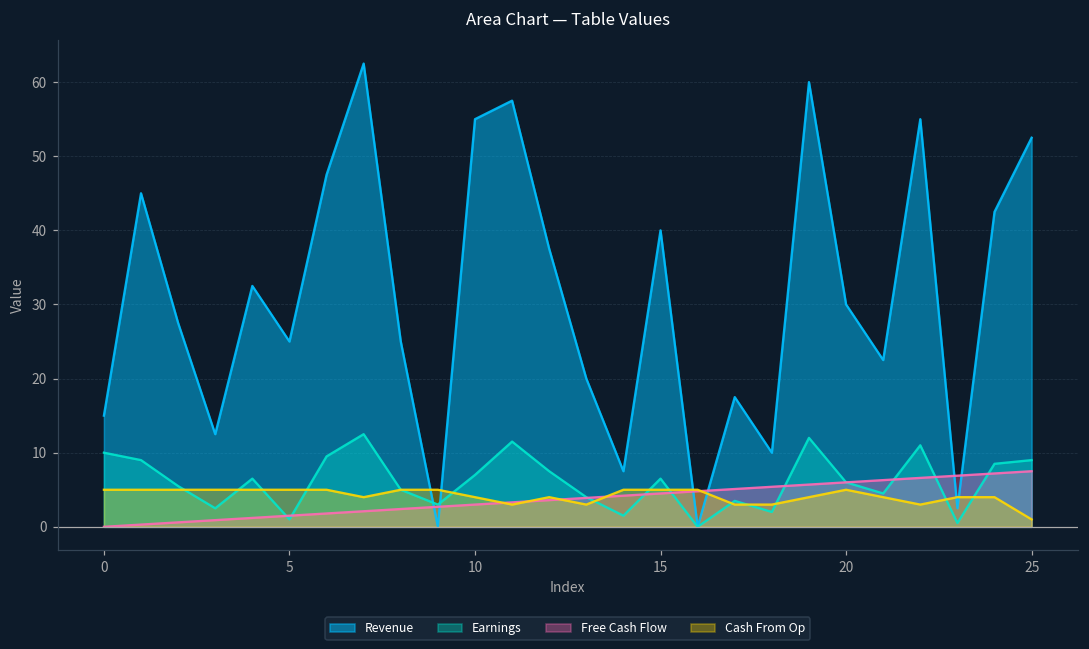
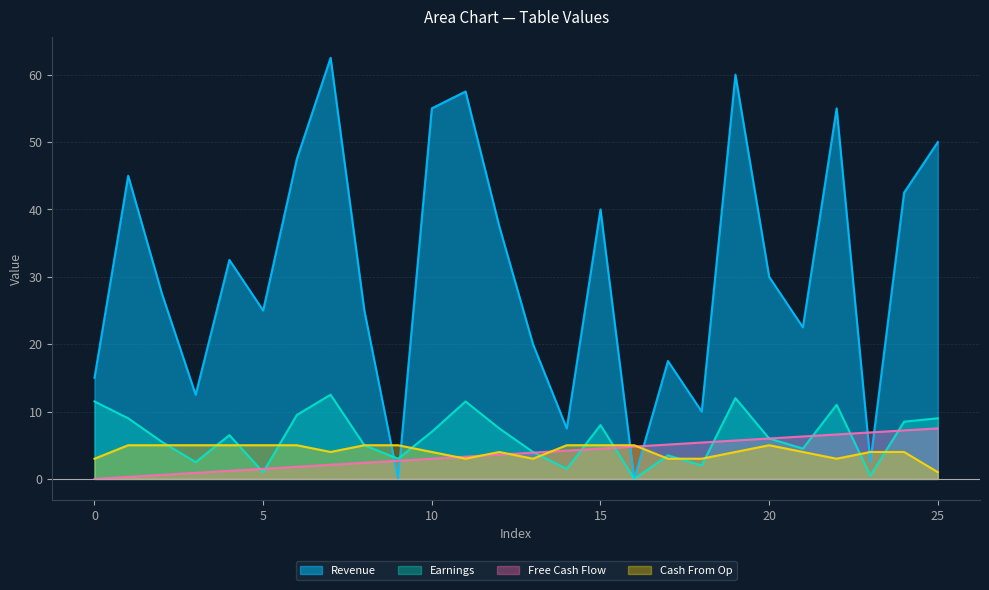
Earnings, 0: 10 -> 12
Cash From Op, 0: 5 -> 3
Earnings, 15: 7 -> 8
Revenue, 25: 53 -> 50
